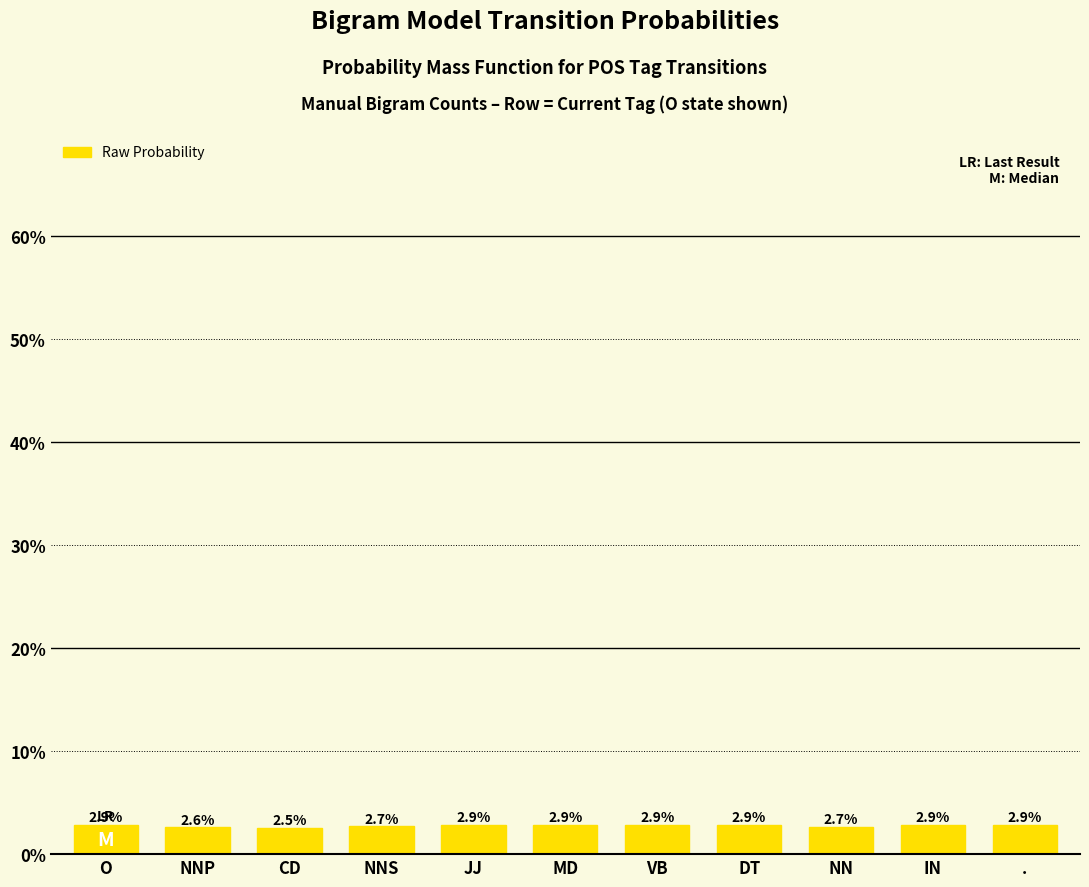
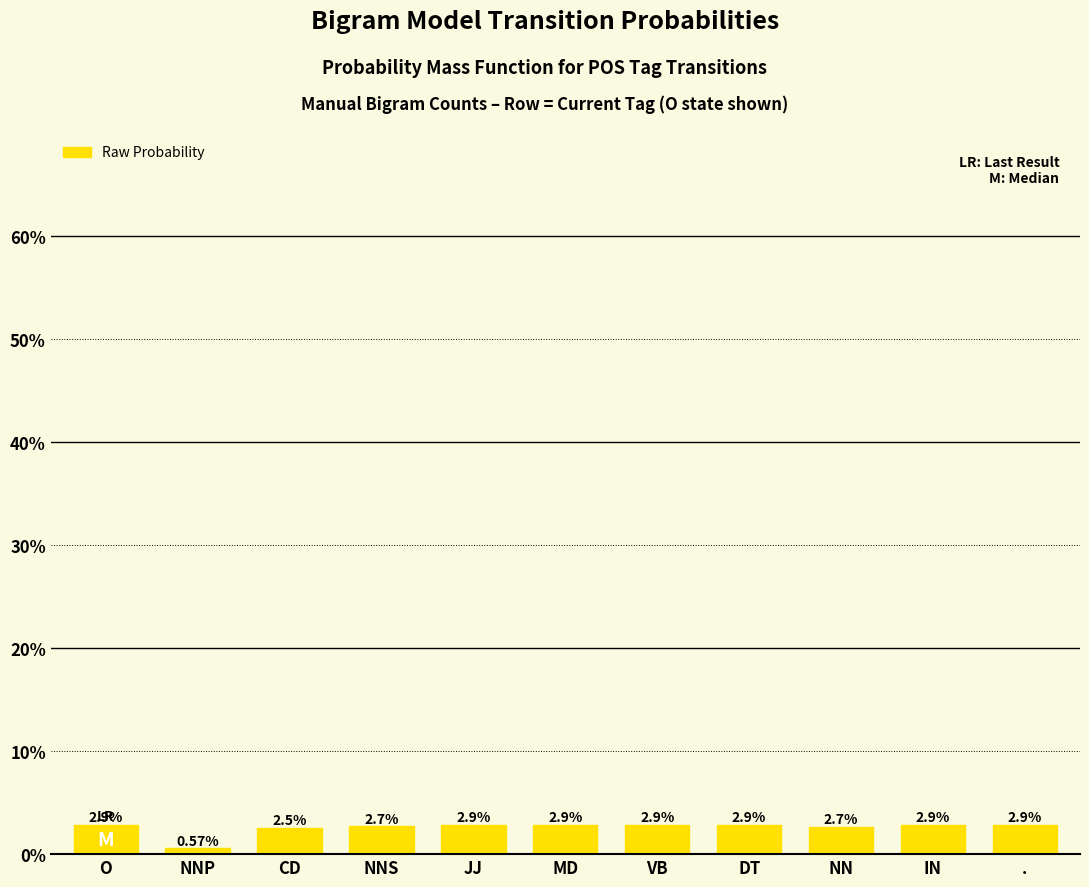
NNP: 2.6% -> 0.57%
